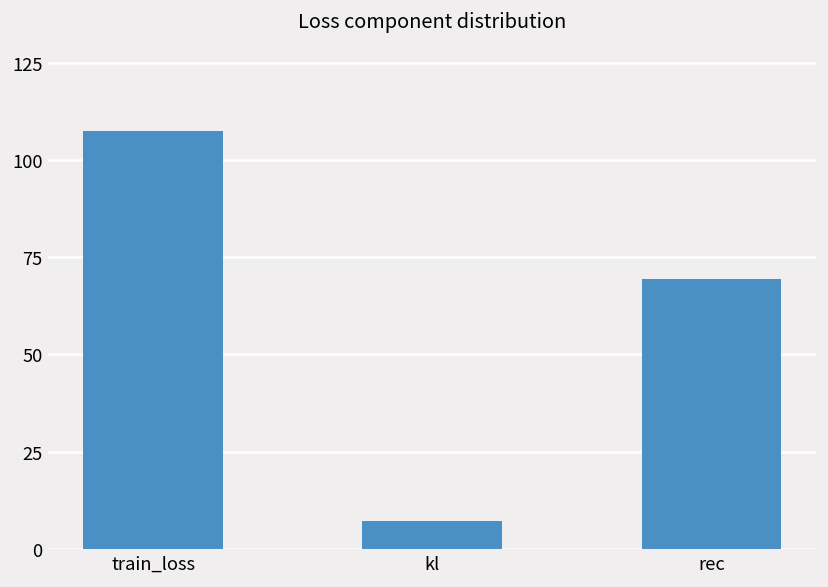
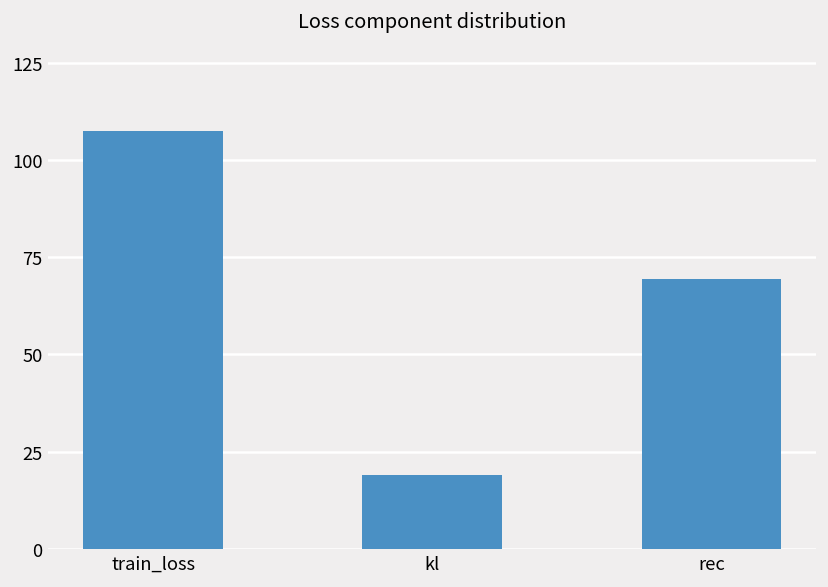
kl: 7 -> 19
